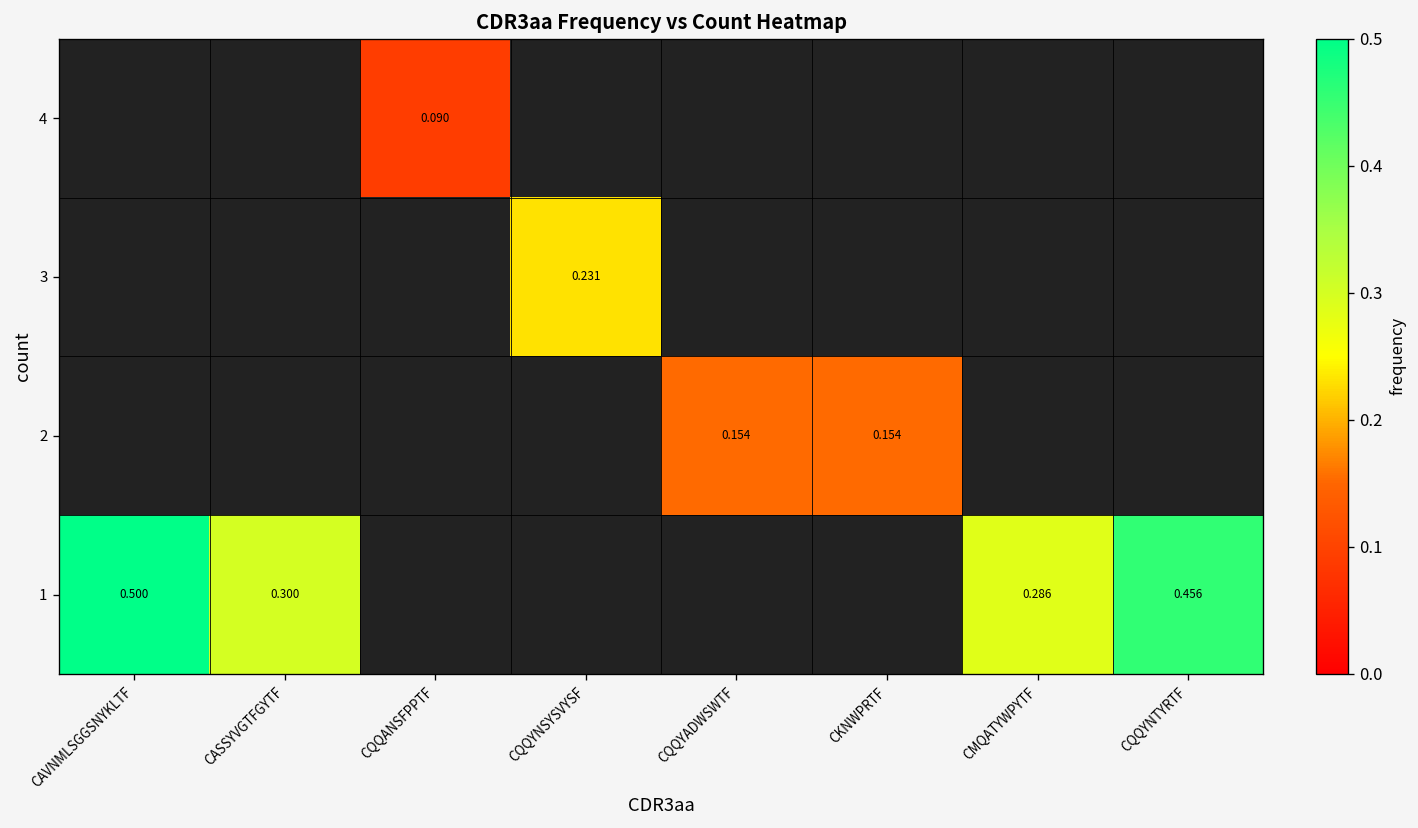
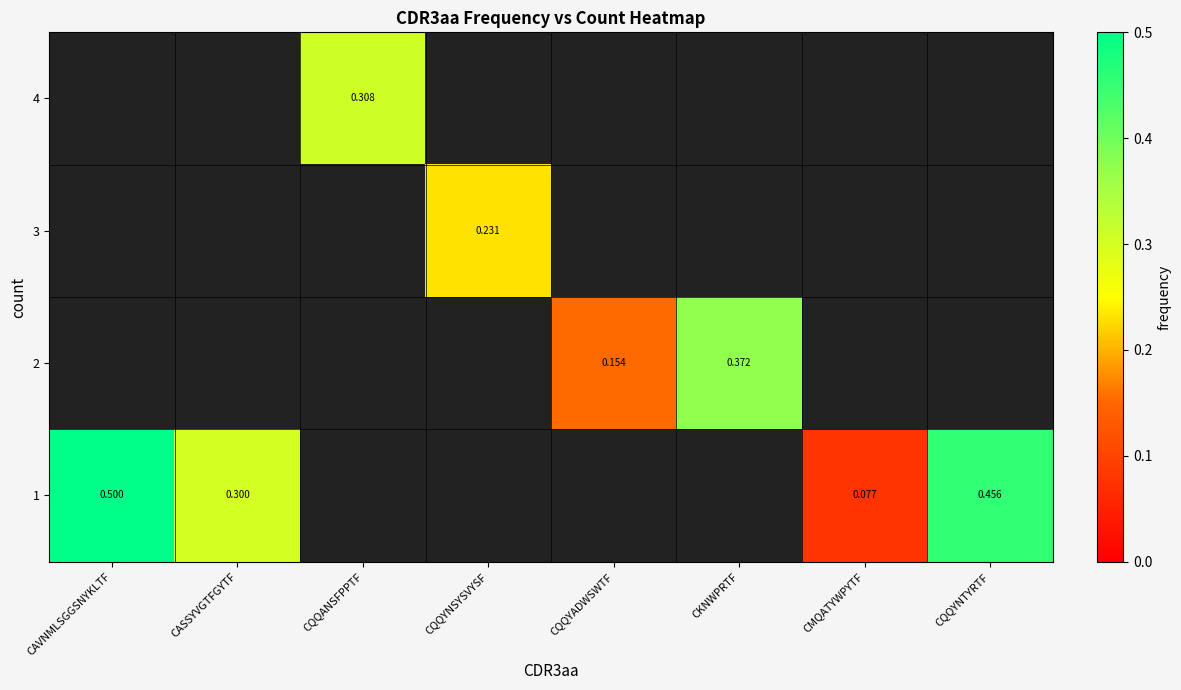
4, CQQANSFPPTF: 0.090 -> 0.308
2, CKNWPRTF: 0.154 -> 0.372
1, CMQATYWPYTF: 0.286 -> 0.077
